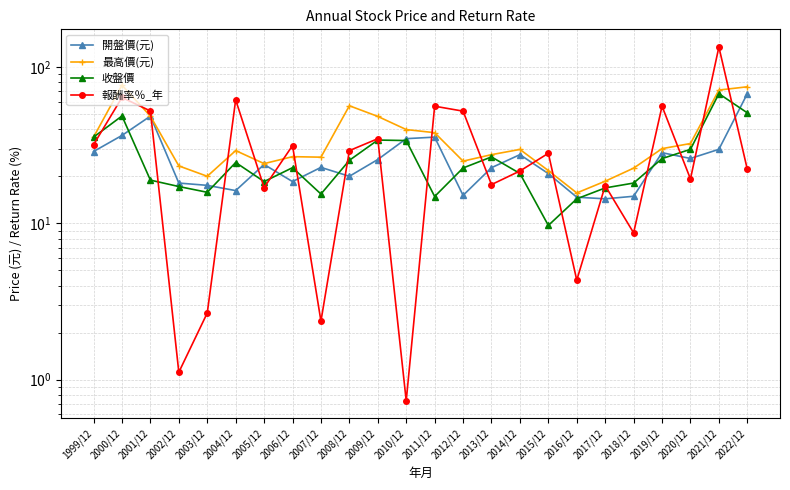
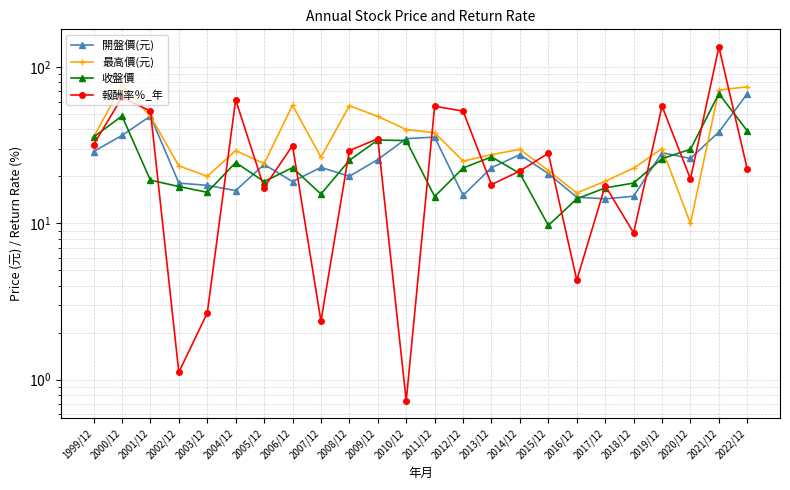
最高價(元), 2006/12: 27 -> 57
最高價(元), 2020/12: 32 -> 10
開盤價(元), 2021/12: 30 -> 38
收盤價, 2022/12: 51 -> 39
